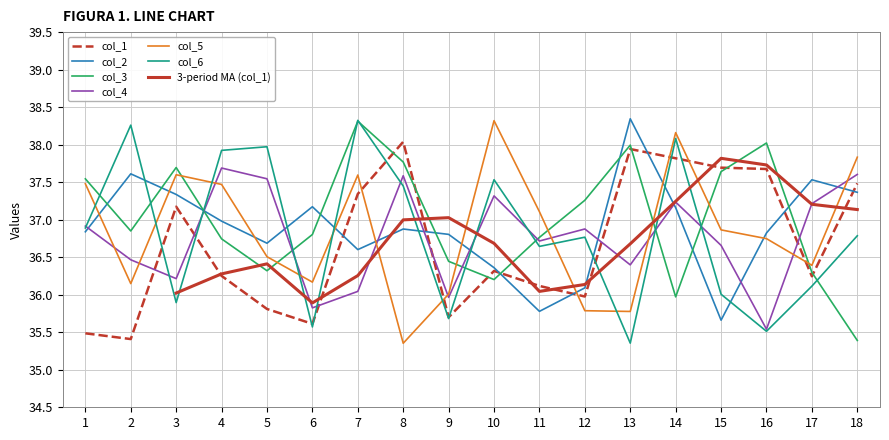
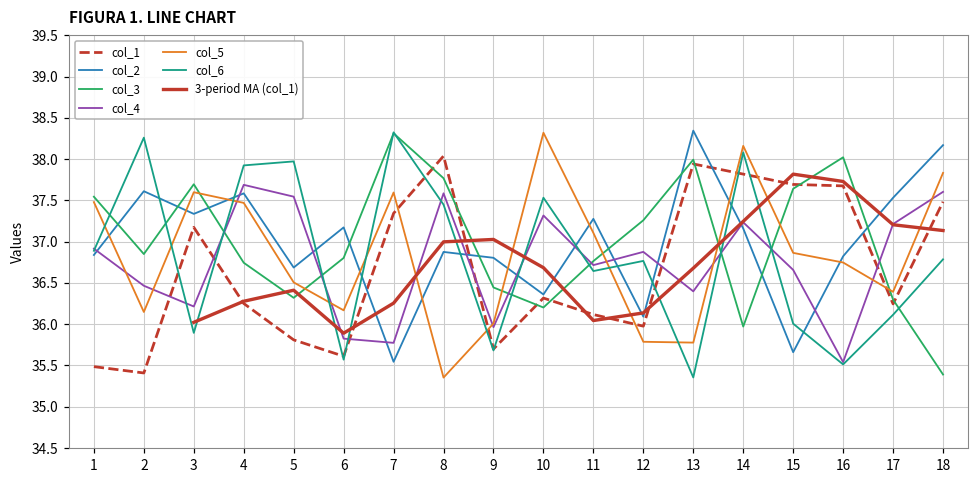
col_2, 4: 37.0 -> 37.6
col_2, 7: 36.6 -> 35.5
col_4, 7: 36.0 -> 35.8
col_2, 11: 35.8 -> 37.3
col_2, 18: 37.4 -> 38.2
